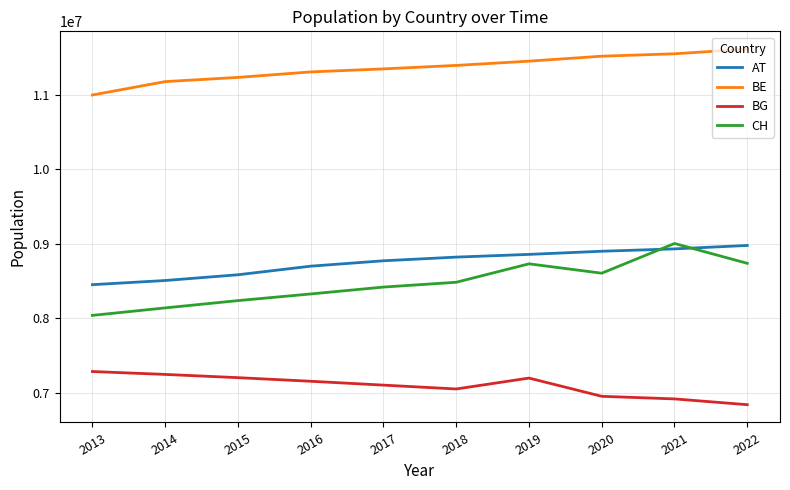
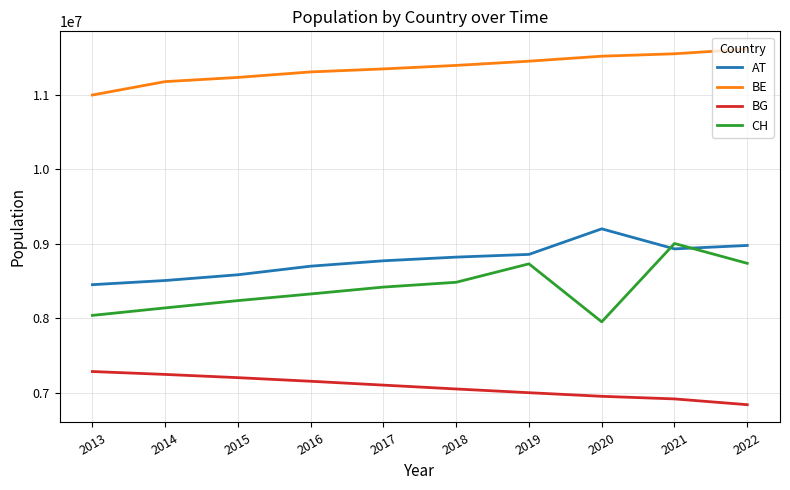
BG, 2019: 7200000 -> 7000000
AT, 2020: 8900000 -> 9200000
CH, 2020: 8600000 -> 8000000
